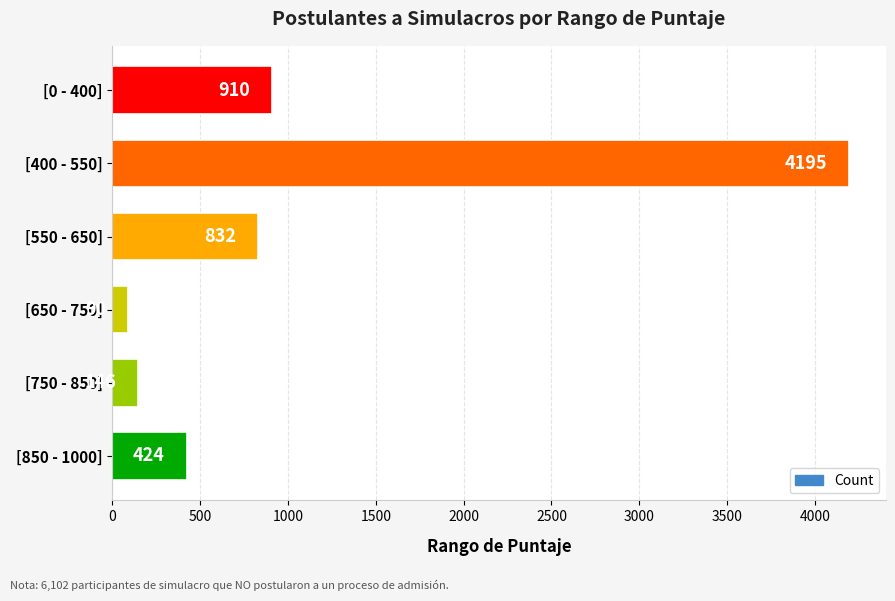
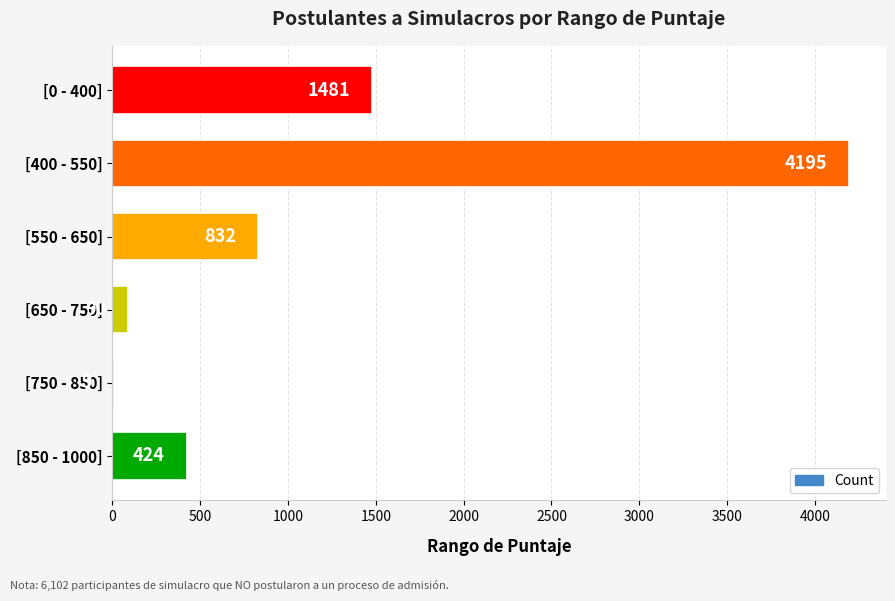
[0 - 400]: 910 -> 1481
[750 - 850]: 150 -> 10
